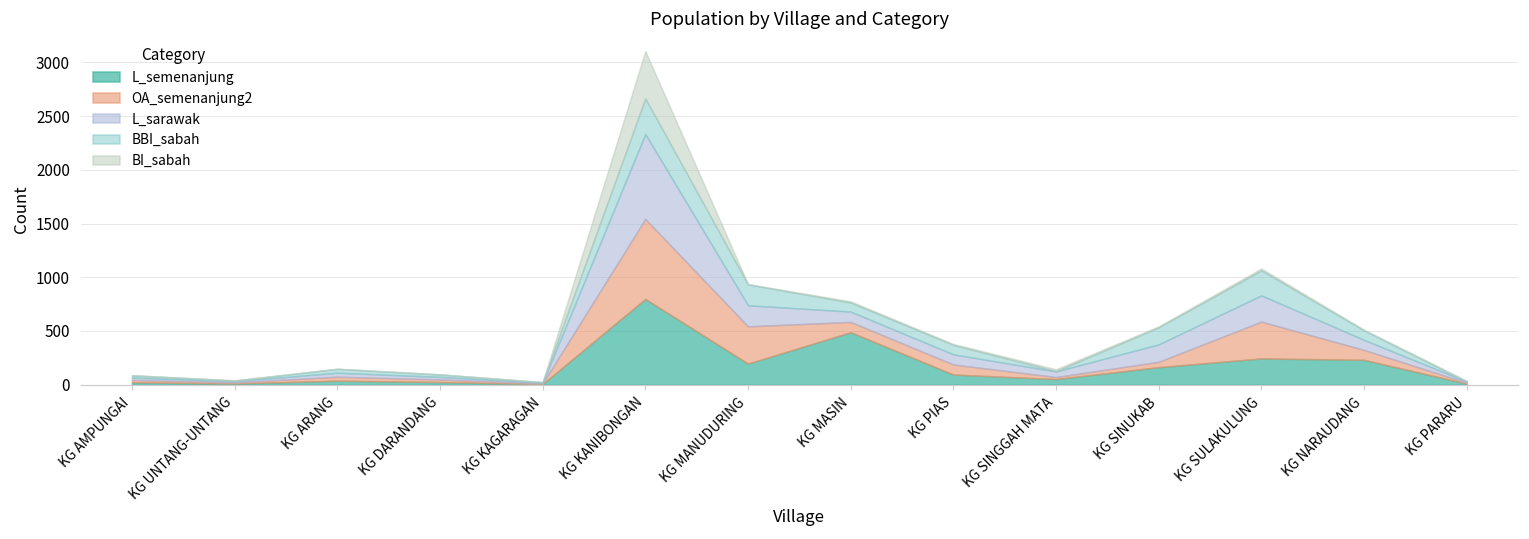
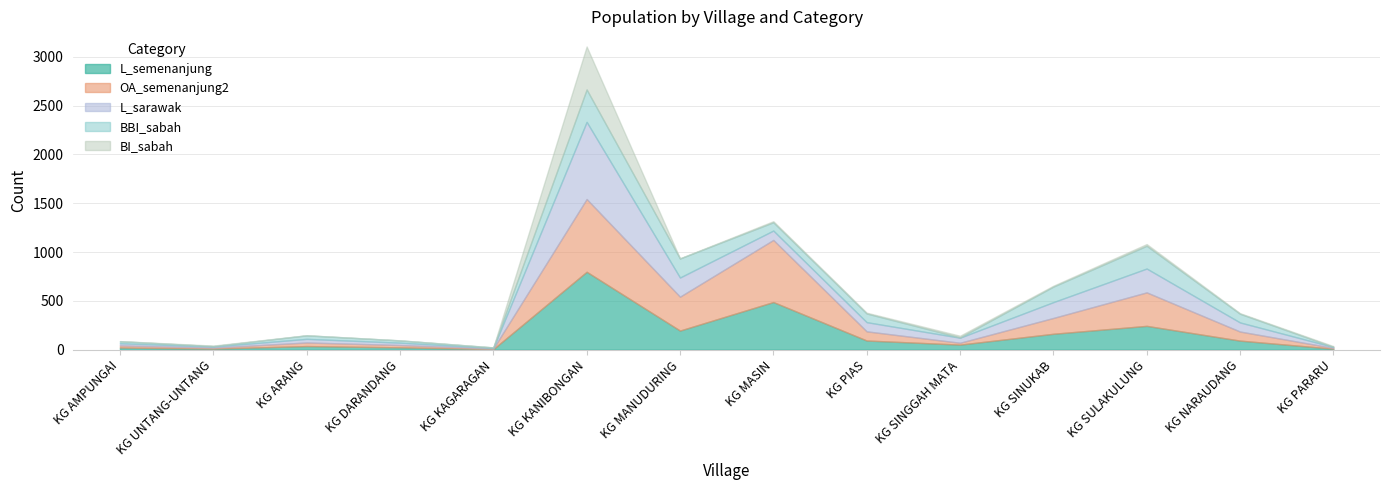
OA_semenanjung2, KG MASIN: 100 -> 600
OA_semenanjung2, KG SINUKAB: 100 -> 200
L_semenanjung, KG NARAUDANG: 200 -> 100
